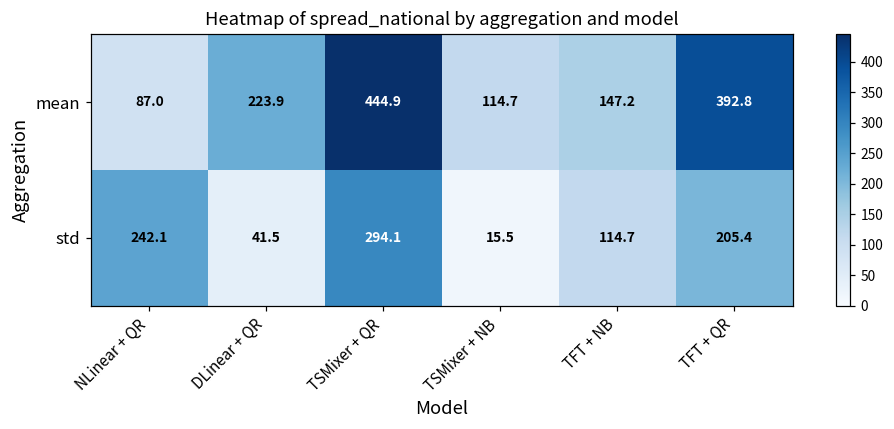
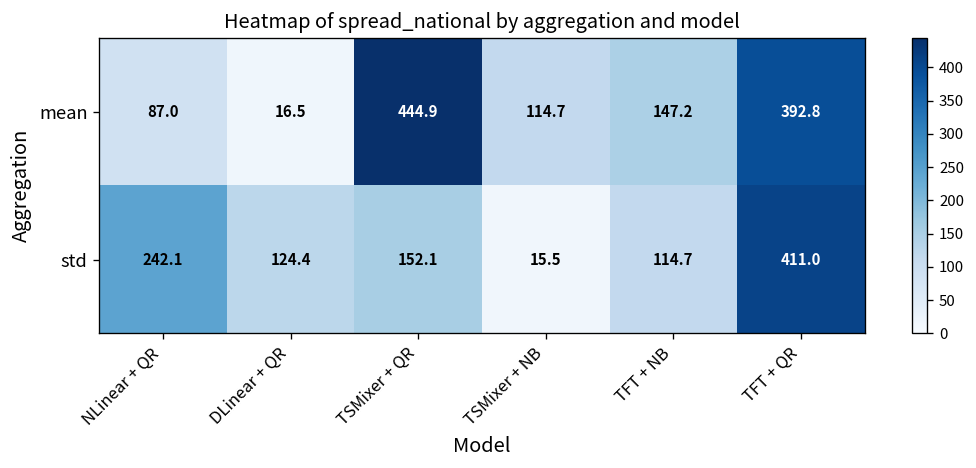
mean, DLinear + QR: 223.9 -> 16.5
std, DLinear + QR: 41.5 -> 124.4
std, TSMixer + QR: 294.1 -> 152.1
std, TFT + QR: 205.4 -> 411.0
